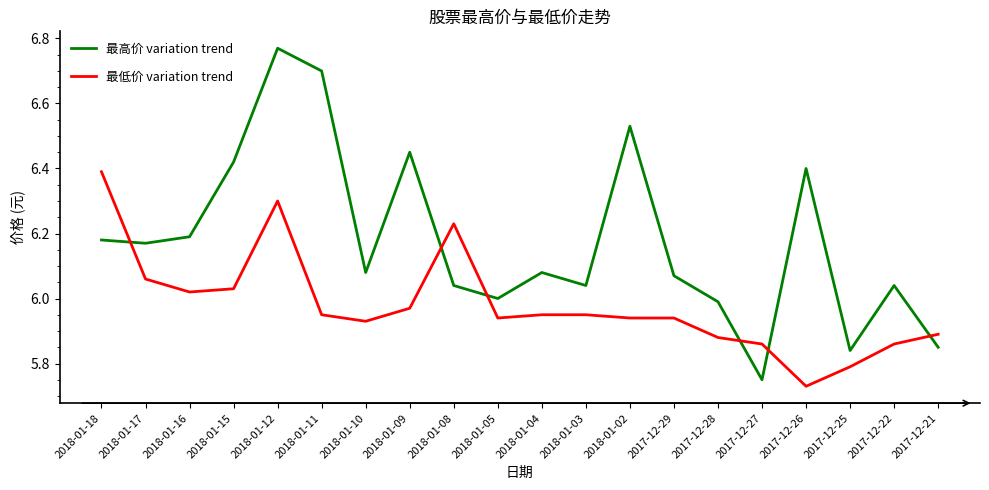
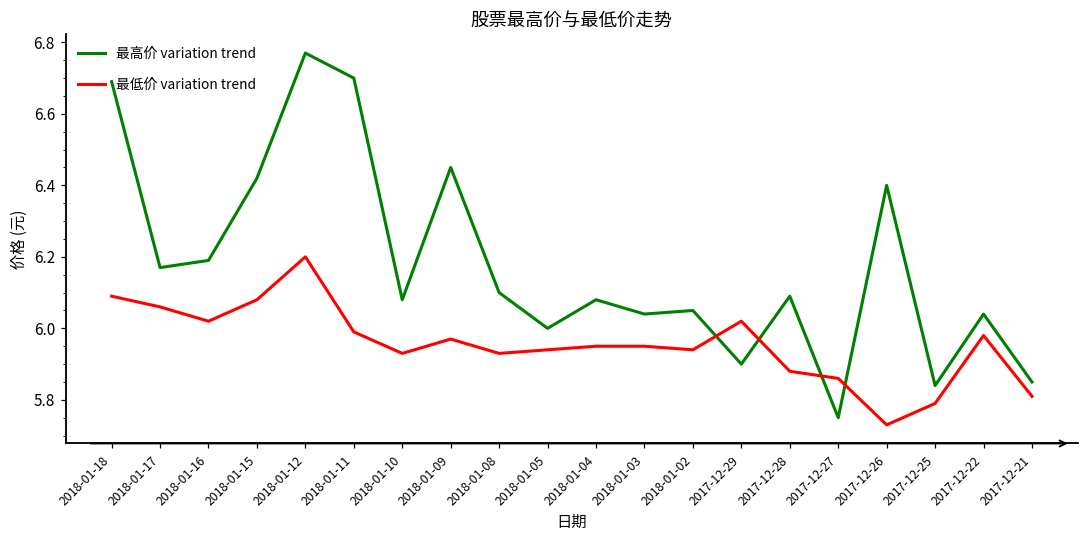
最高价 variation trend, 2018-01-18: 6.18 -> 6.69
最低价 variation trend, 2018-01-18: 6.39 -> 6.09
最低价 variation trend, 2018-01-15: 6.03 -> 6.08
最低价 variation trend, 2018-01-12: 6.3 -> 6.2
最低价 variation trend, 2018-01-11: 5.95 -> 5.99
最高价 variation trend, 2018-01-08: 6.04 -> 6.10
最低价 variation trend, 2018-01-08: 6.23 -> 5.93
最高价 variation trend, 2018-01-02: 6.53 -> 6.05
最高价 variation trend, 2017-12-29: 6.07 -> 5.90
最低价 variation trend, 2017-12-29: 5.94 -> 6.02
最高价 variation trend, 2017-12-28: 5.99 -> 6.09
最低价 variation trend, 2017-12-22: 5.86 -> 5.98
最低价 variation trend, 2017-12-21: 5.89 -> 5.81
